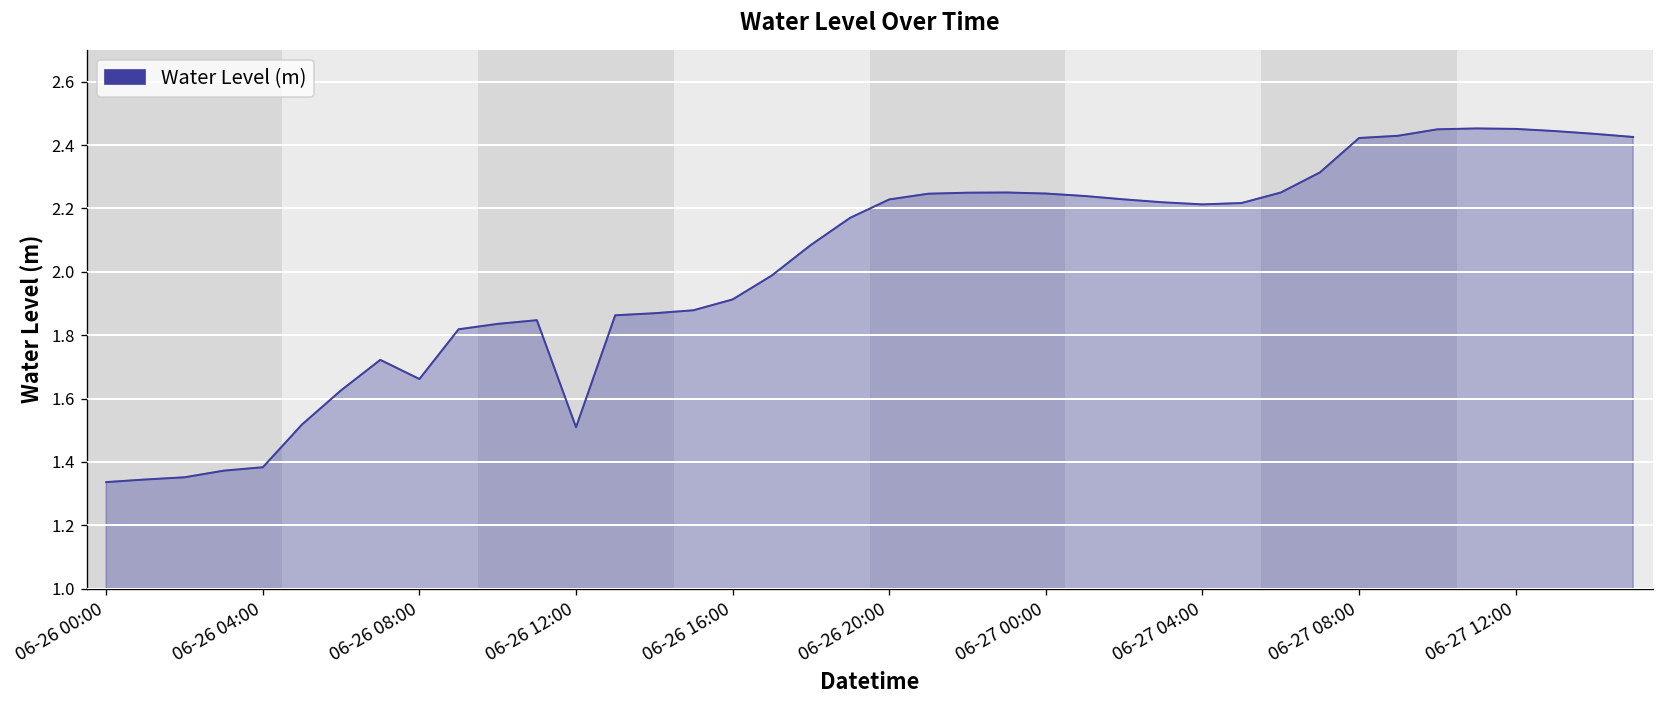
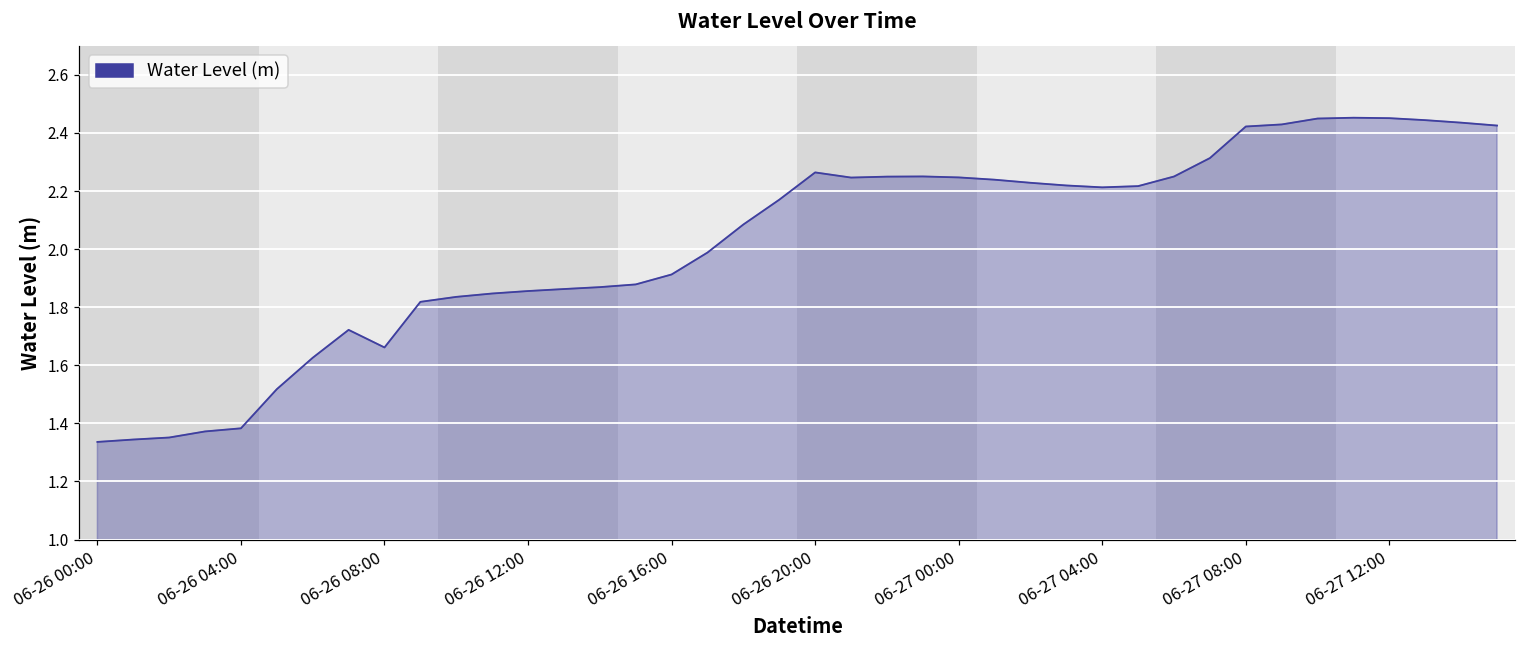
06-26 12:00: 1.51 -> 1.86
06-26 20:00: 2.23 -> 2.26
